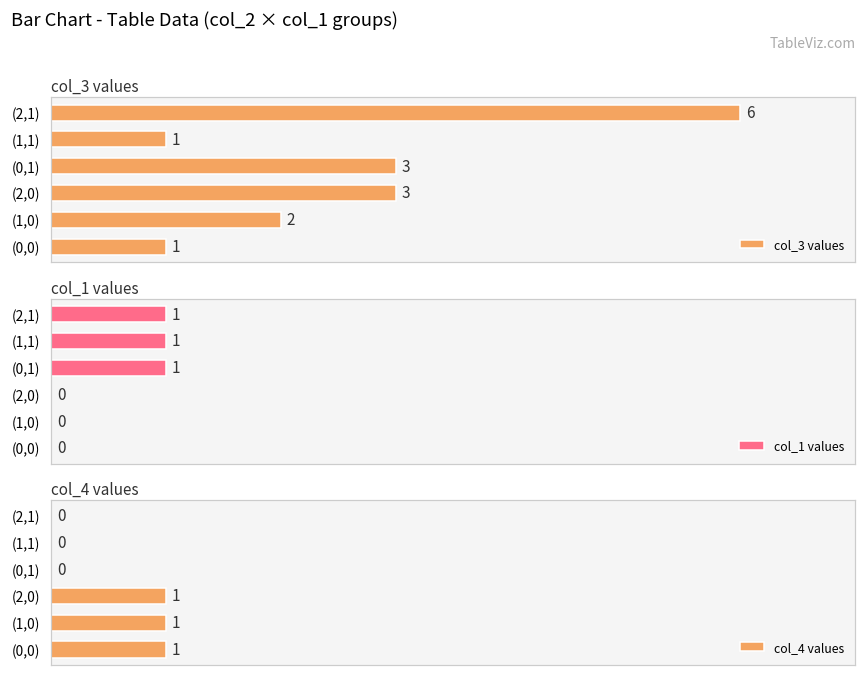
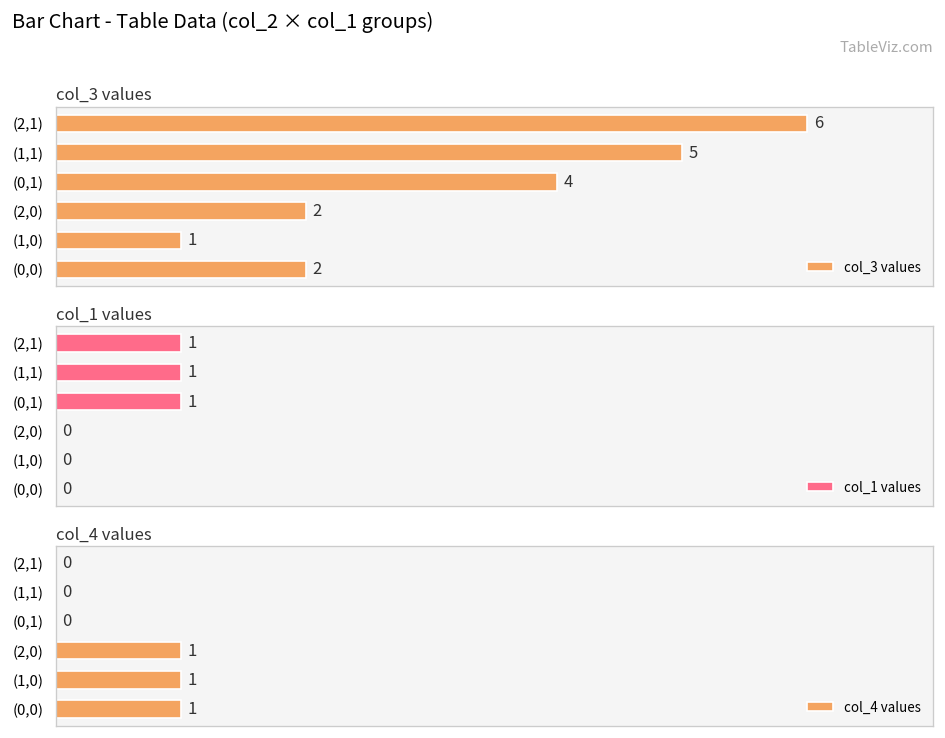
col_3 values, (1,1): 1 -> 5
col_3 values, (0,1): 3 -> 4
col_3 values, (2,0): 3 -> 2
col_3 values, (1,0): 2 -> 1
col_3 values, (0,0): 1 -> 2
